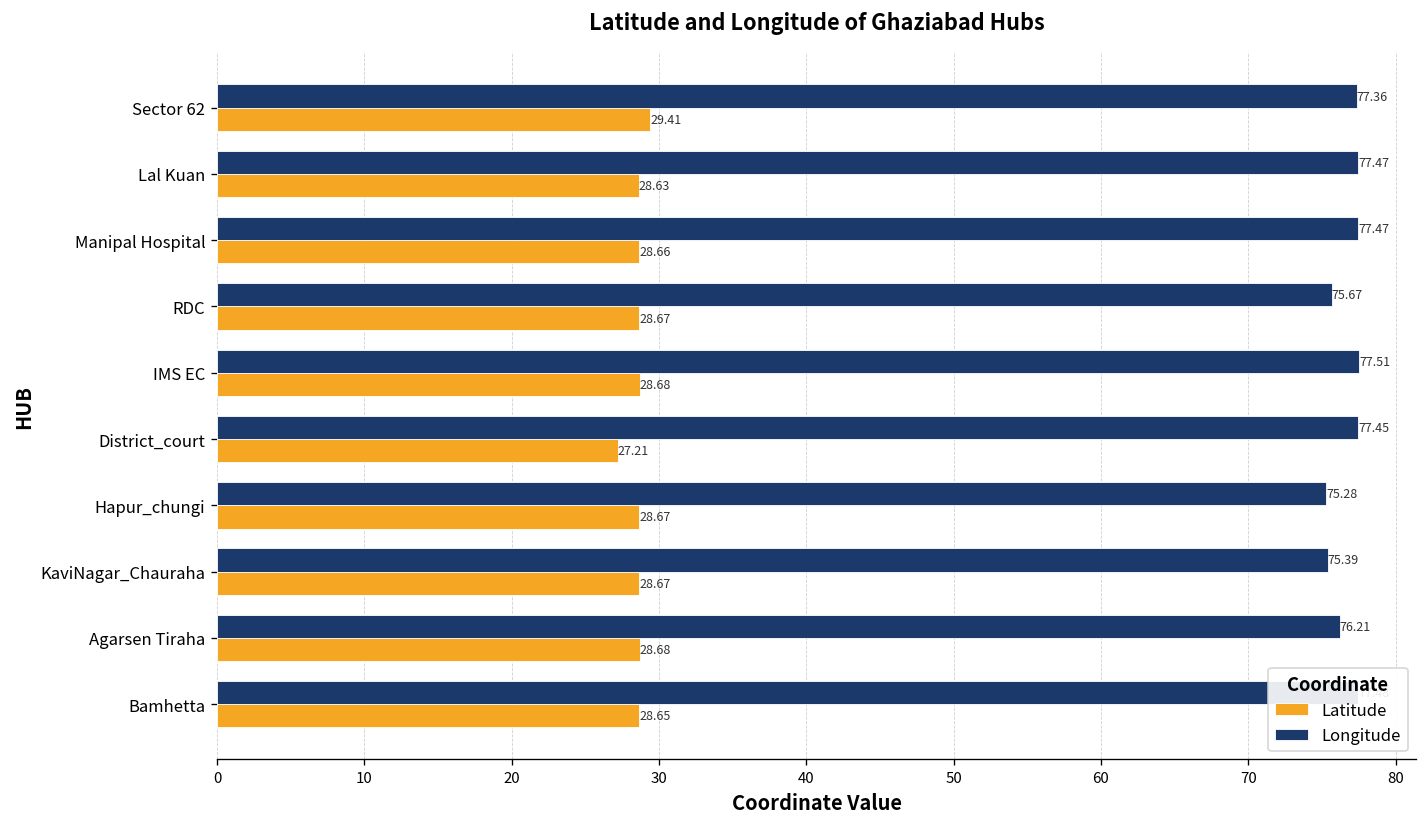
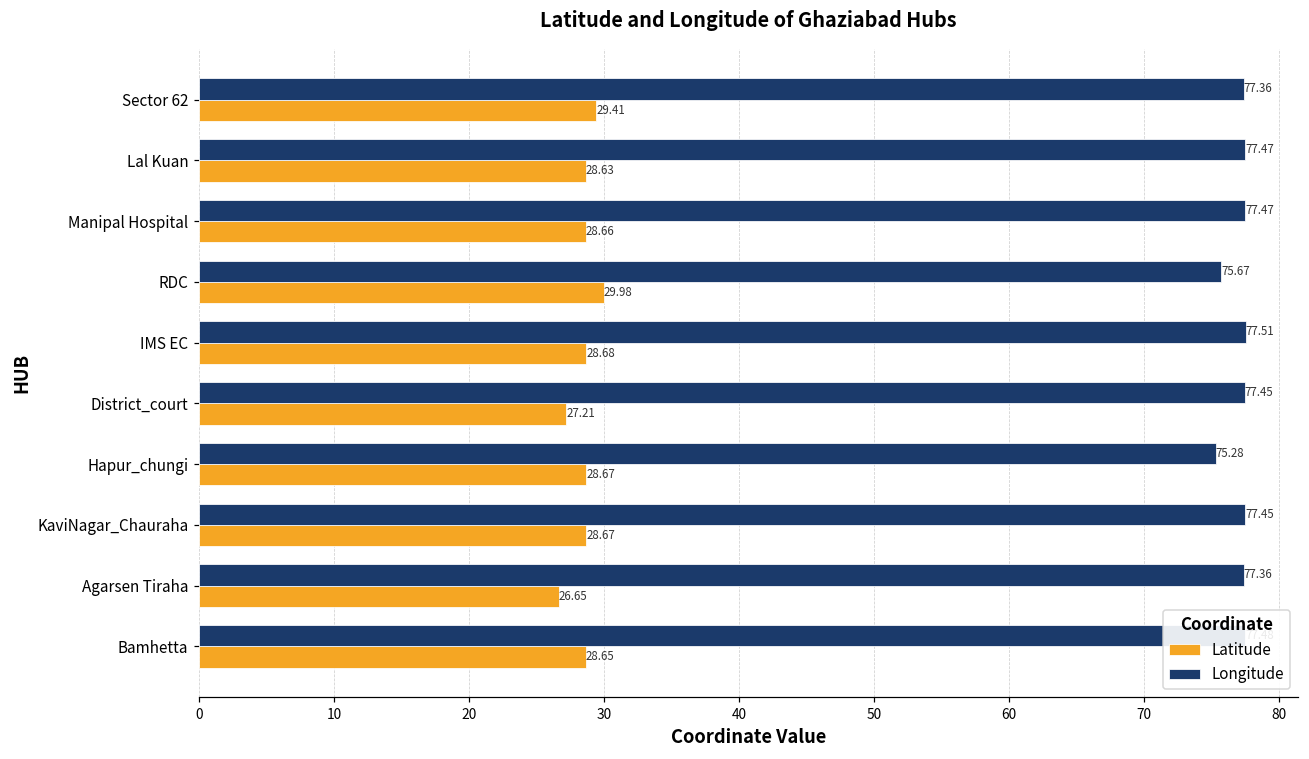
Latitude, RDC: 28.67 -> 29.98
Longitude, KaviNagar_Chauraha: 75.39 -> 77.45
Longitude, Agarsen Tiraha: 76.21 -> 77.36
Latitude, Agarsen Tiraha: 28.68 -> 26.65
